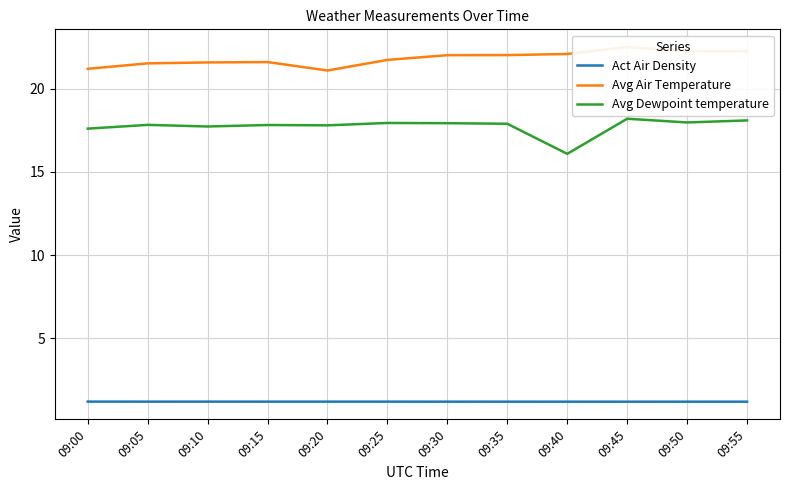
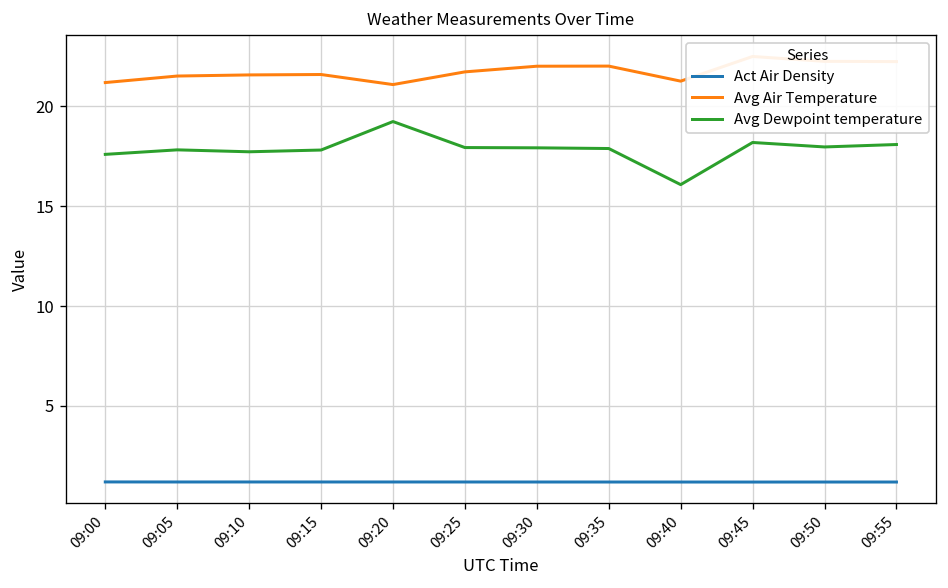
Avg Dewpoint temperature, 09:20: 17.8 -> 19.2
Avg Air Temperature, 09:40: 22.1 -> 21.3
